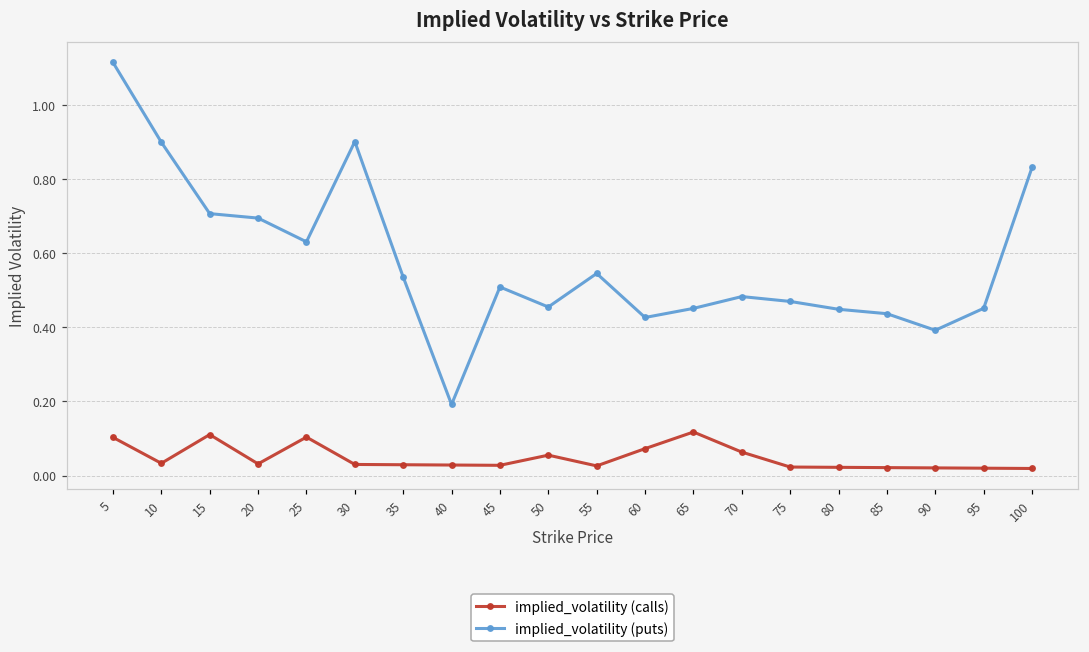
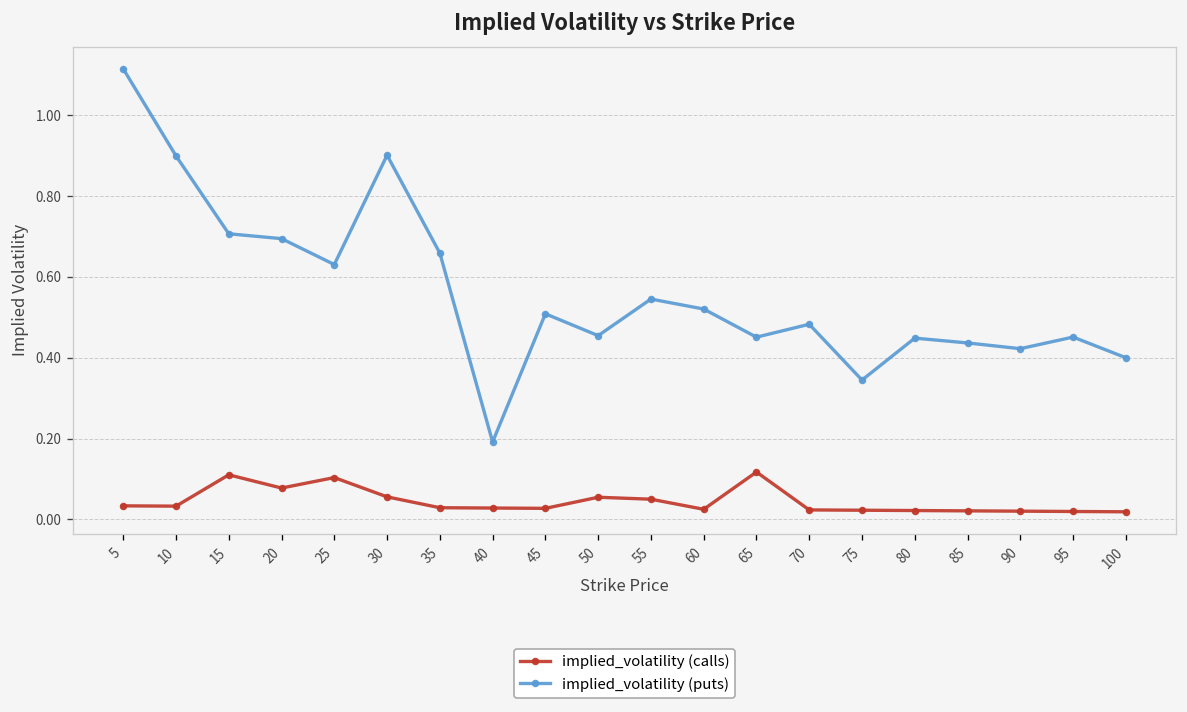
implied_volatility (calls), 5: 0.10 -> 0.03
implied_volatility (calls), 20: 0.03 -> 0.08
implied_volatility (calls), 30: 0.03 -> 0.06
implied_volatility (puts), 35: 0.54 -> 0.66
implied_volatility (calls), 55: 0.03 -> 0.05
implied_volatility (calls), 60: 0.07 -> 0.03
implied_volatility (puts), 60: 0.43 -> 0.52
implied_volatility (calls), 70: 0.06 -> 0.02
implied_volatility (puts), 75: 0.47 -> 0.34
implied_volatility (puts), 90: 0.39 -> 0.42
implied_volatility (puts), 100: 0.83 -> 0.40
